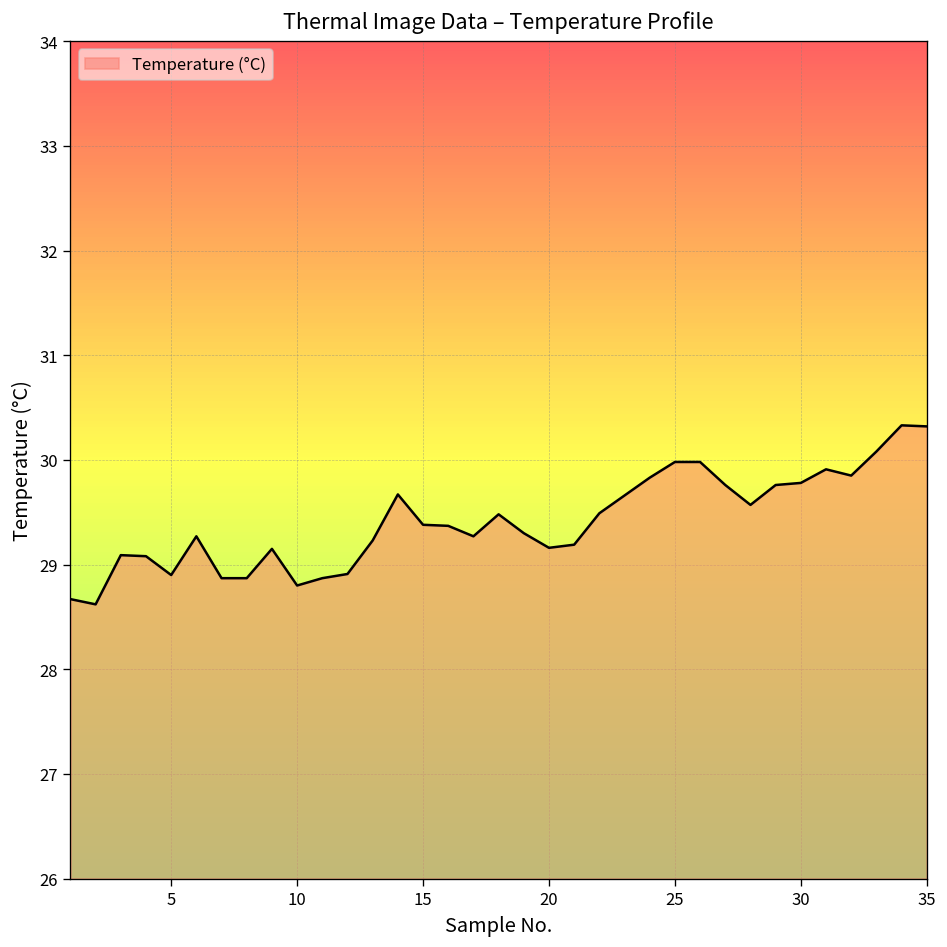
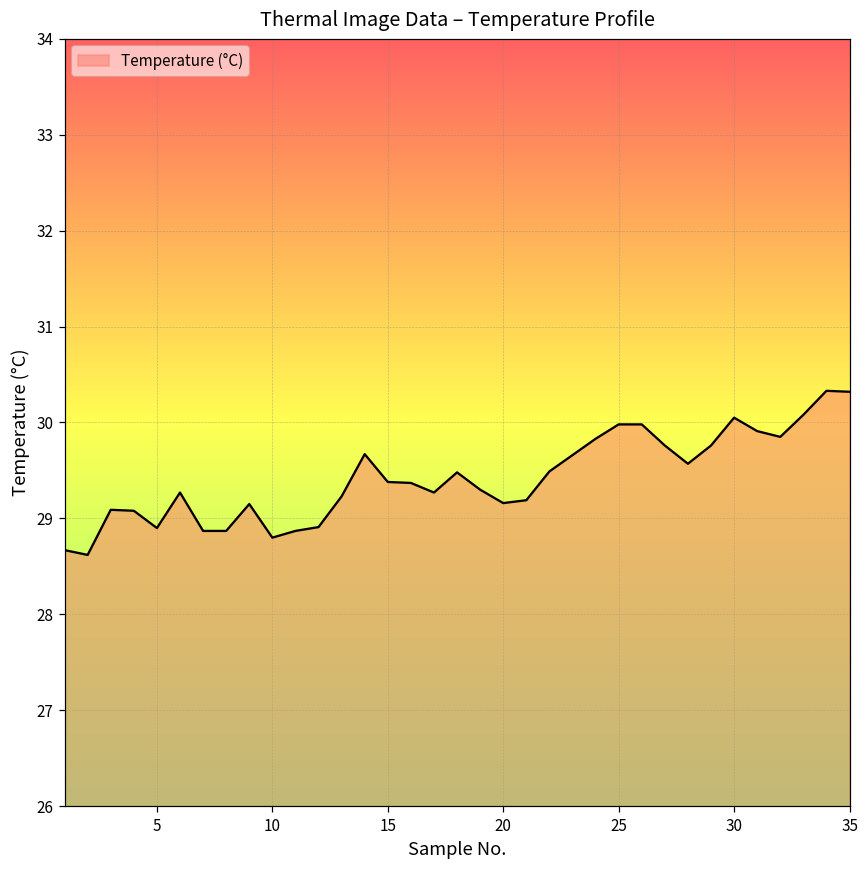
30: 29.8 -> 30.1
